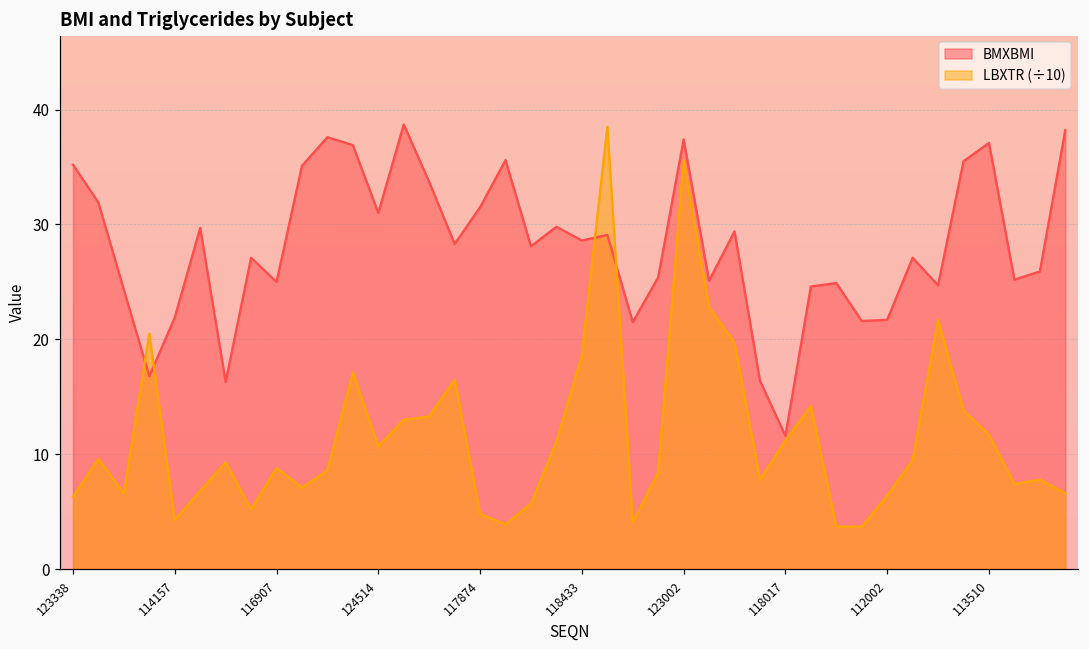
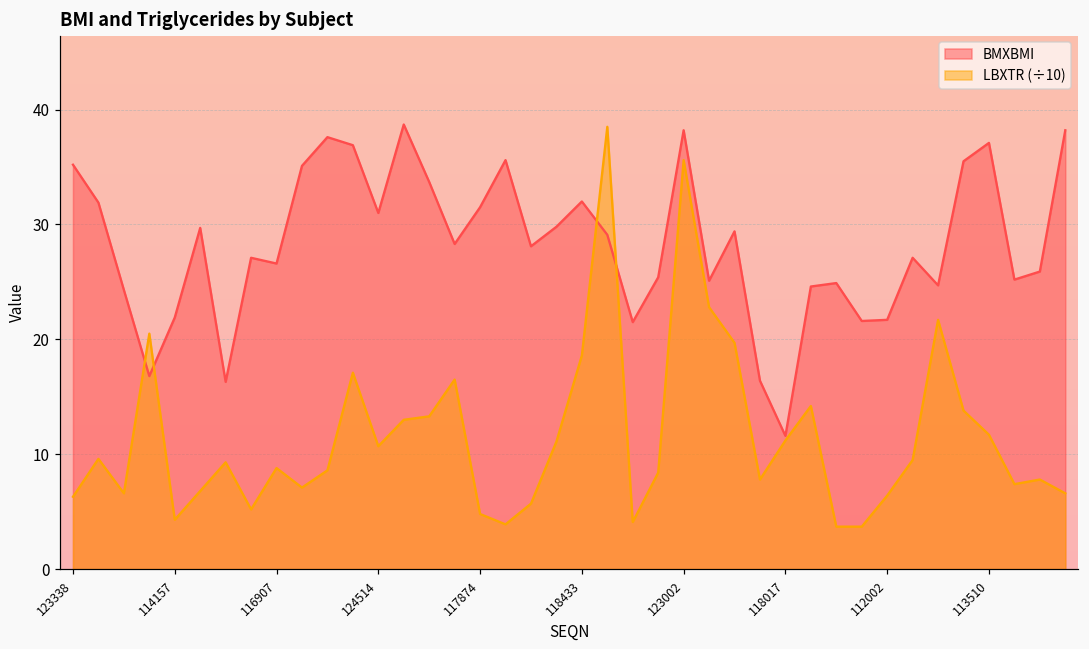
BMXBMI, 116907: 25.0 -> 26.6
BMXBMI, 118433: 28.6 -> 32.0
BMXBMI, 123002: 37.4 -> 38.2
